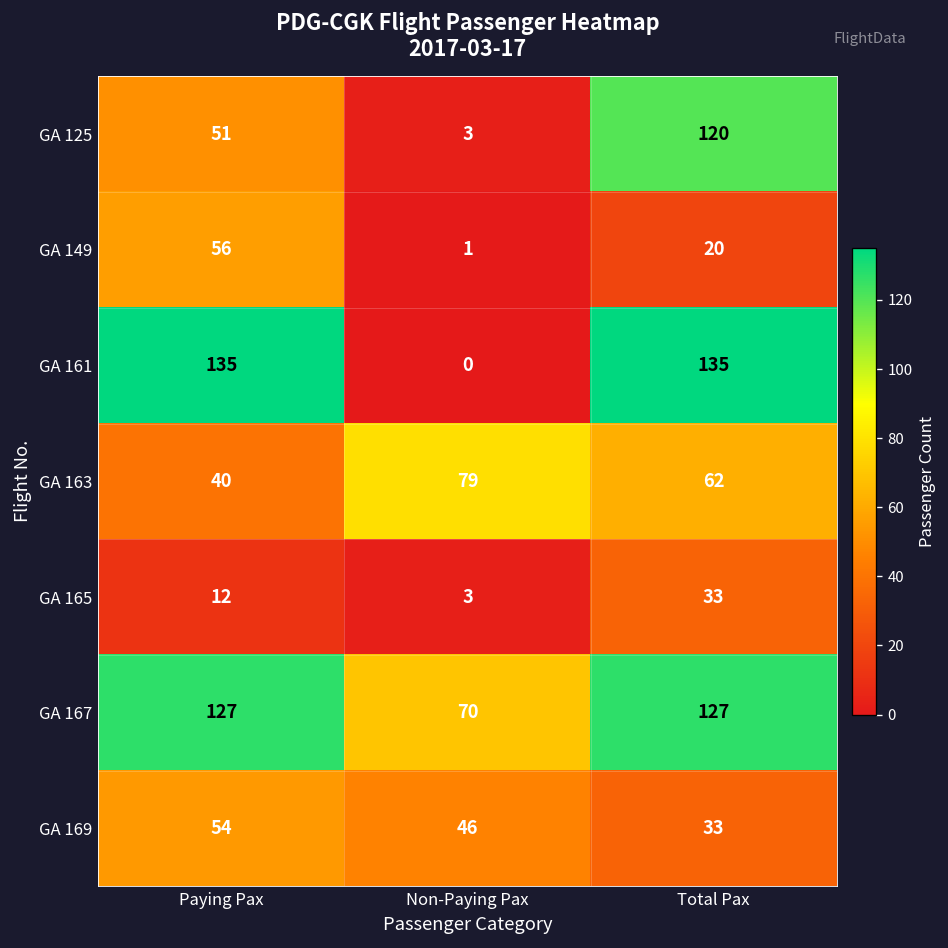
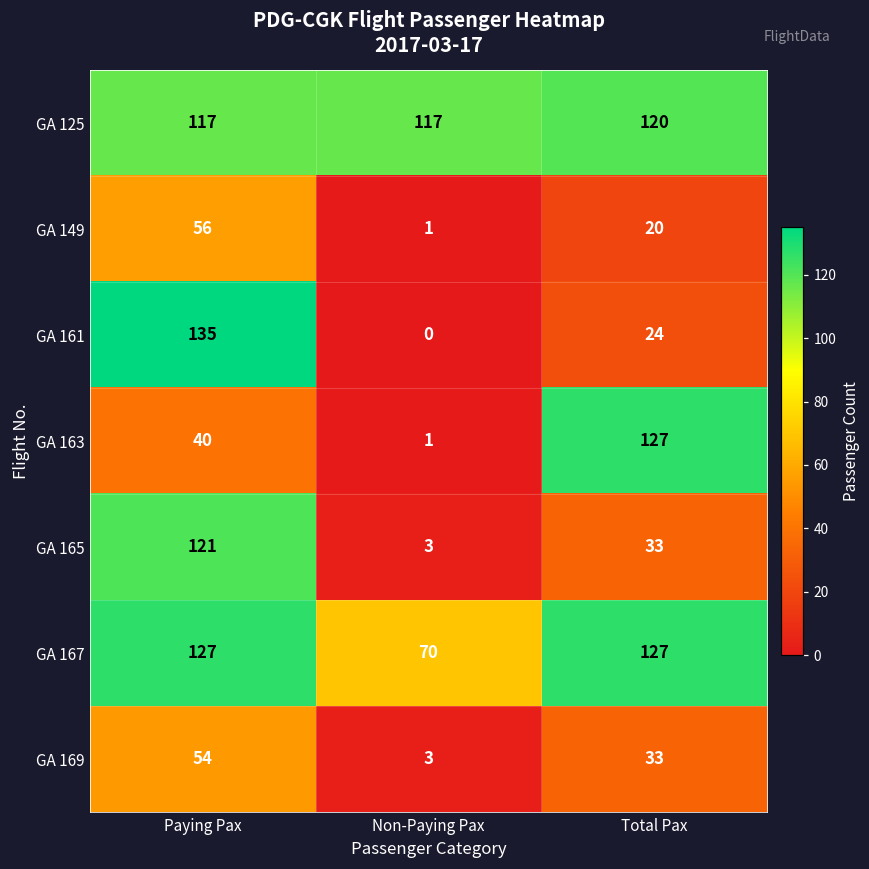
GA 125, Paying Pax: 51 -> 117
GA 125, Non-Paying Pax: 3 -> 117
GA 161, Total Pax: 135 -> 24
GA 163, Non-Paying Pax: 79 -> 1
GA 163, Total Pax: 62 -> 127
GA 165, Paying Pax: 12 -> 121
GA 169, Non-Paying Pax: 46 -> 3
